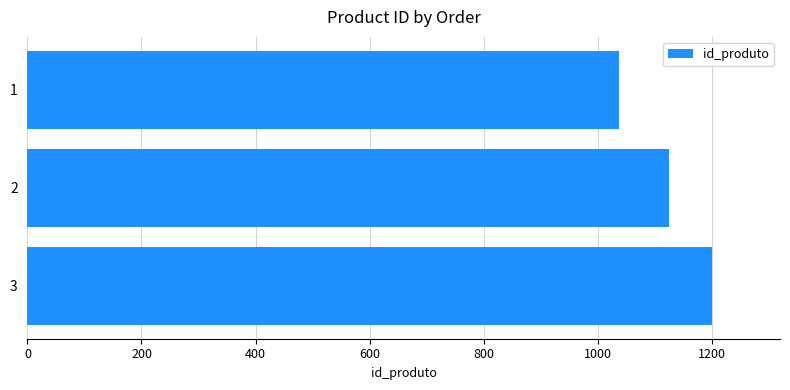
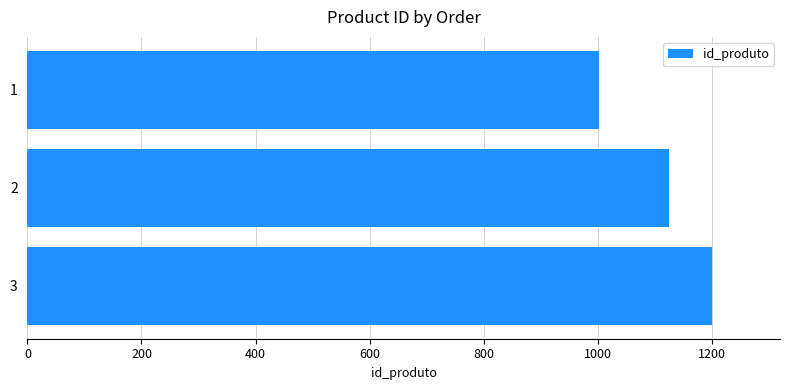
1: 1040 -> 1000
